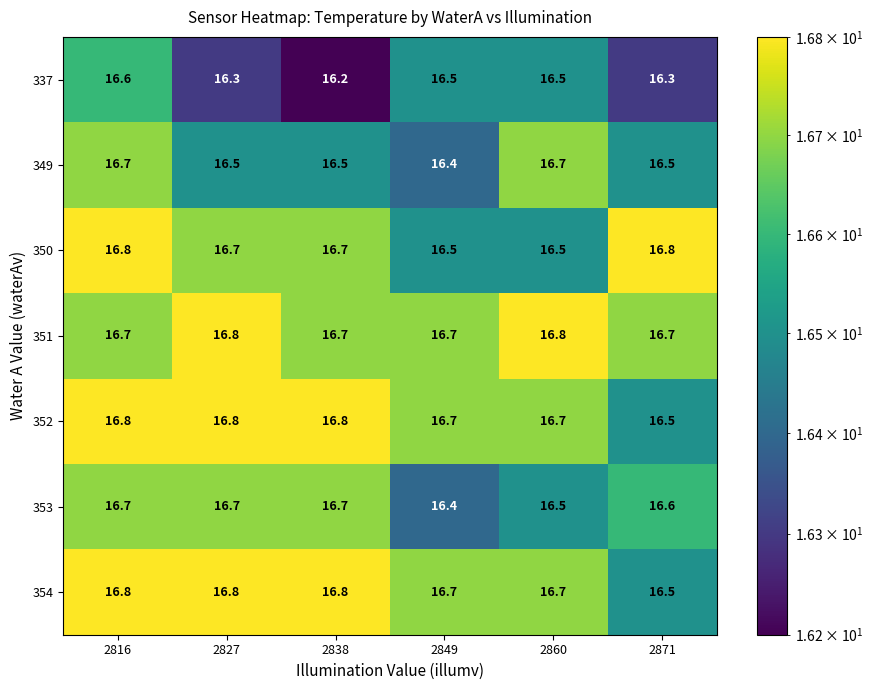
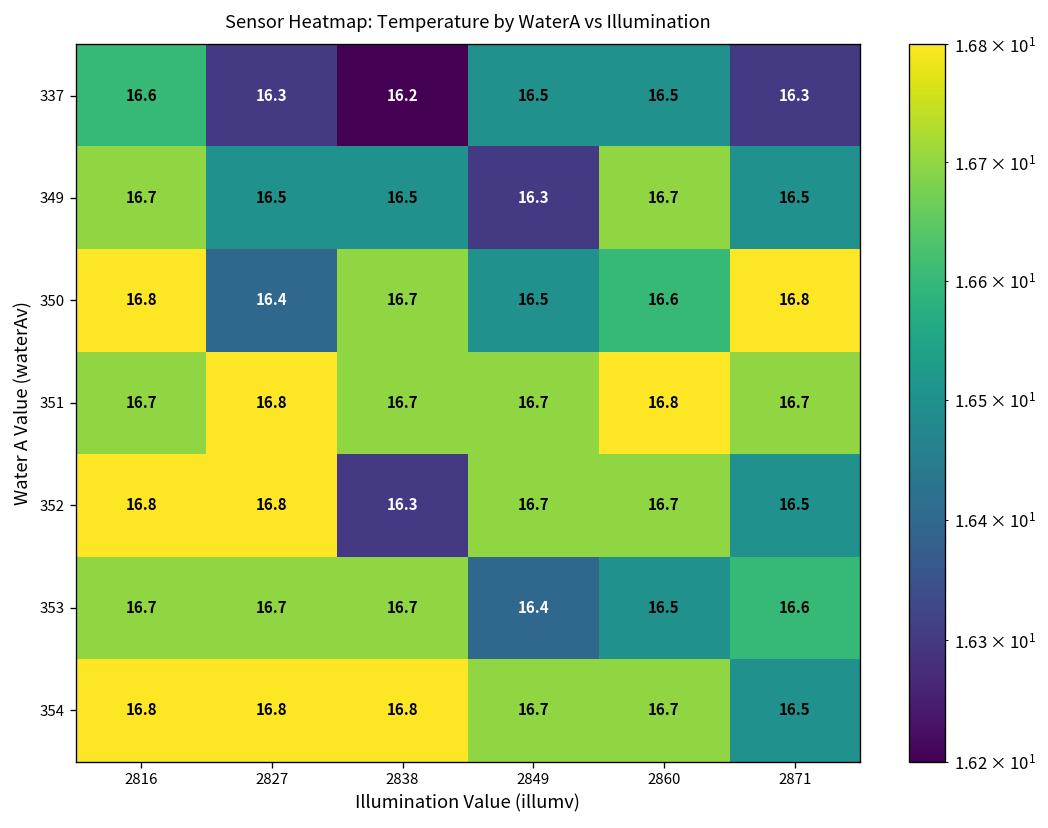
349, 2849: 16.4 -> 16.3
350, 2827: 16.7 -> 16.4
350, 2860: 16.5 -> 16.6
352, 2838: 16.8 -> 16.3
